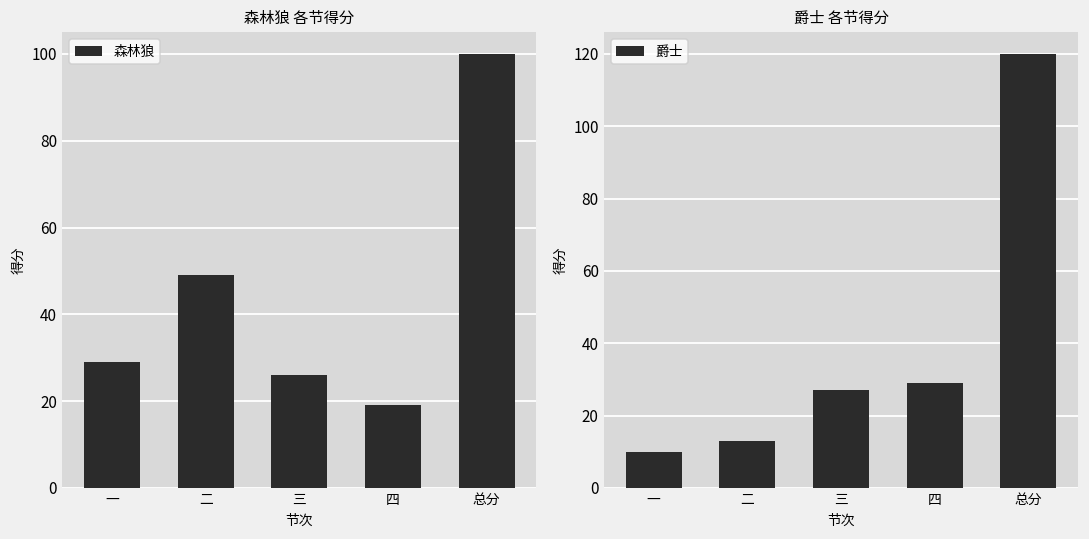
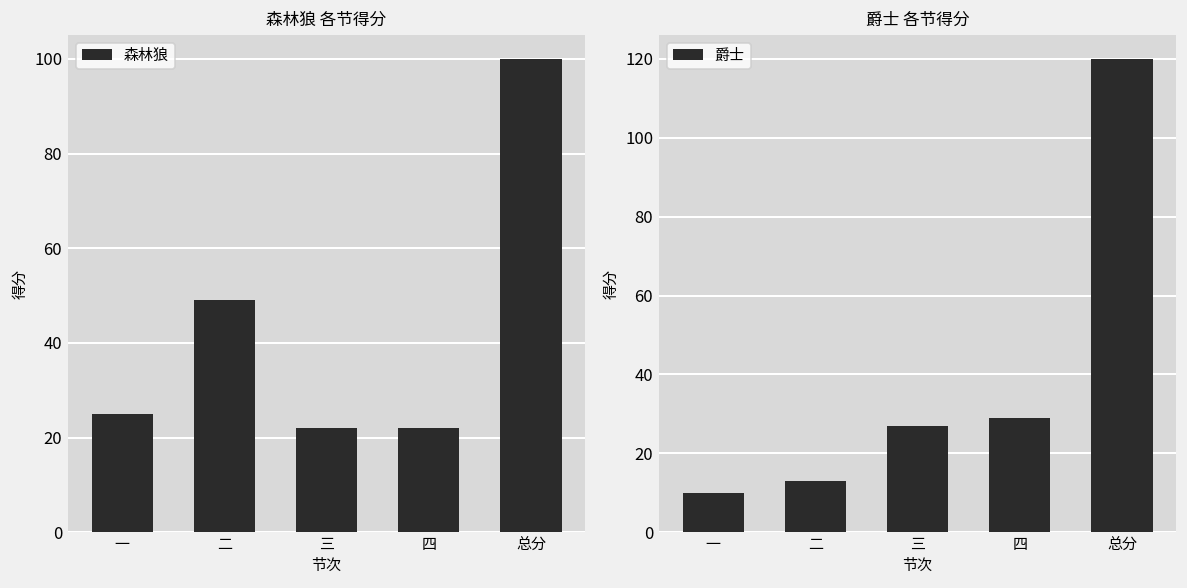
森林狼 各节得分, 一: 29 -> 25
森林狼 各节得分, 三: 26 -> 22
森林狼 各节得分, 四: 19 -> 22
